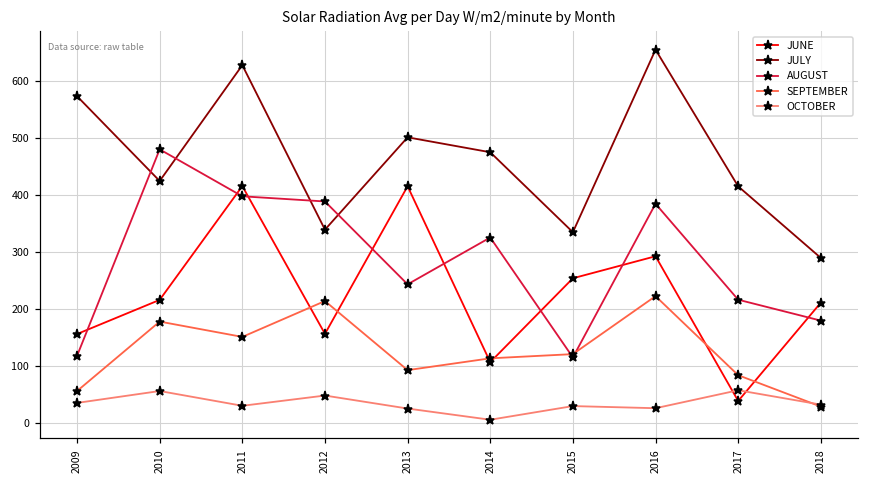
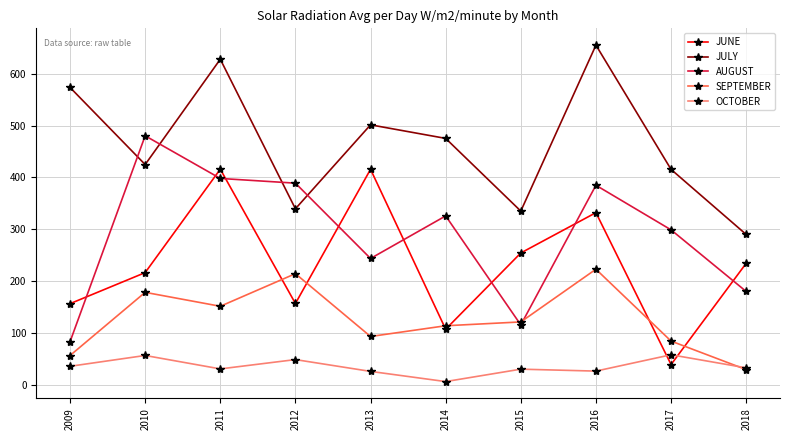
AUGUST, 2009: 120 -> 80
JUNE, 2016: 290 -> 330
AUGUST, 2017: 220 -> 300
JUNE, 2018: 210 -> 230
